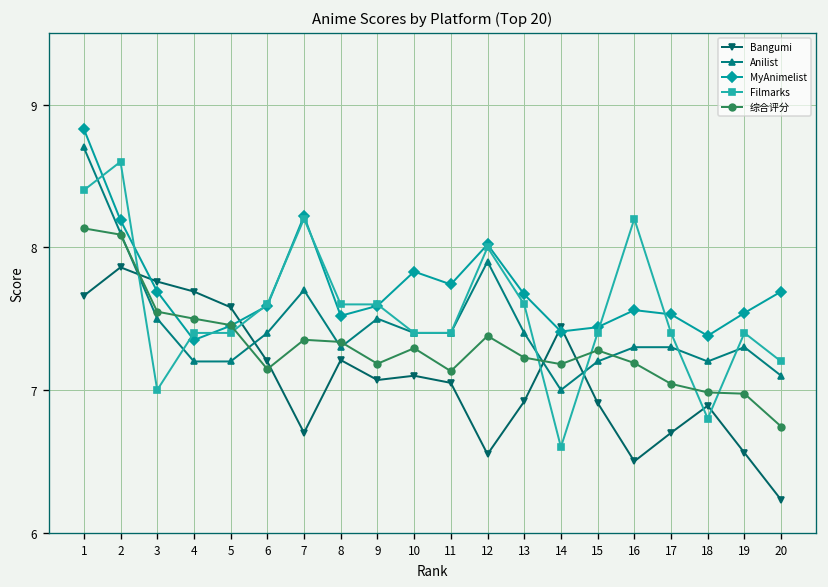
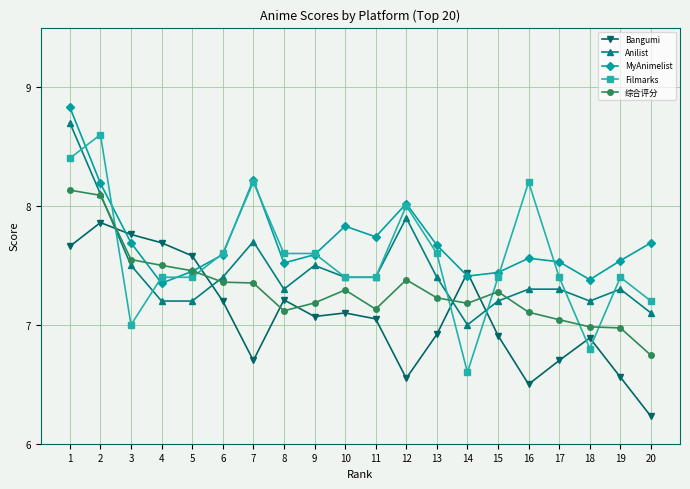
综合评分, 6: 7.15 -> 7.36
综合评分, 8: 7.34 -> 7.12
综合评分, 16: 7.19 -> 7.11
